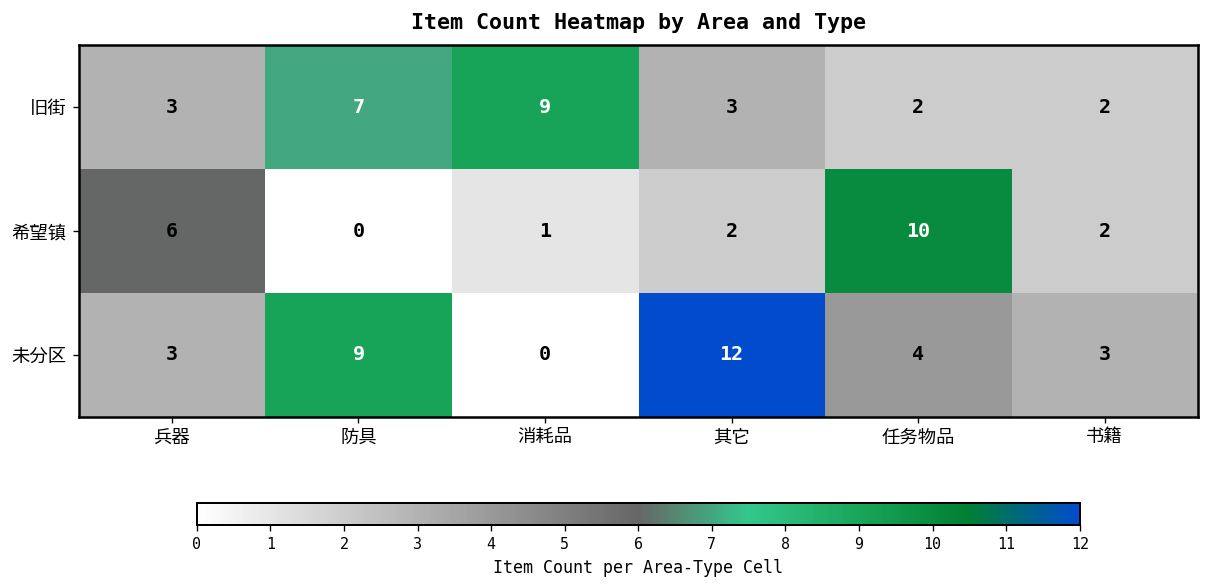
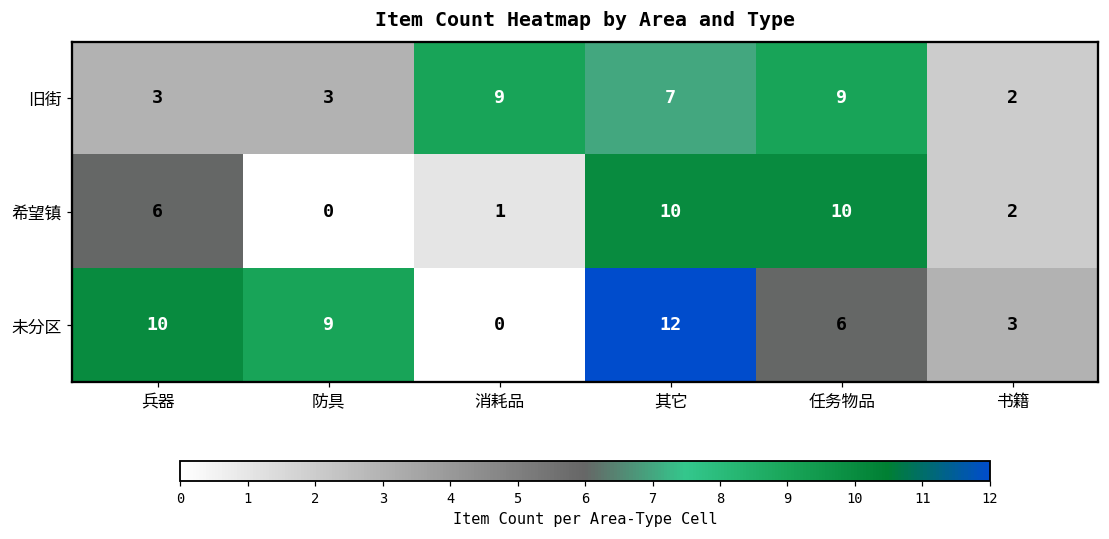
旧街, 防具: 7 -> 3
旧街, 其它: 3 -> 7
旧街, 任务物品: 2 -> 9
希望镇, 其它: 2 -> 10
未分区, 兵器: 3 -> 10
未分区, 任务物品: 4 -> 6
